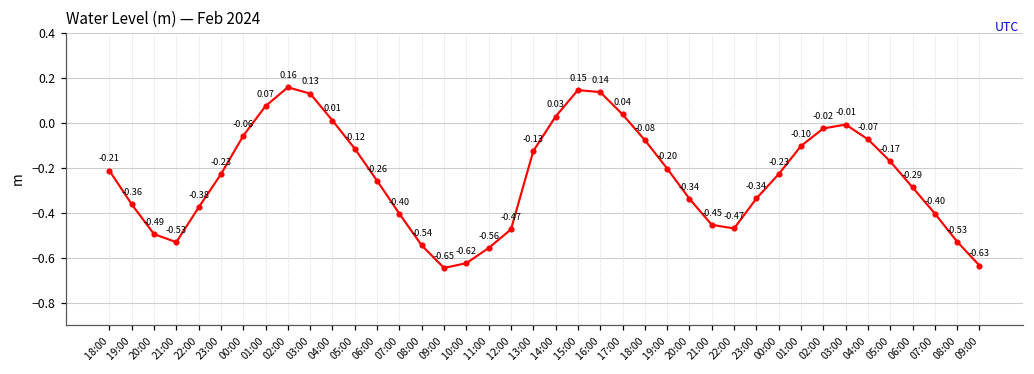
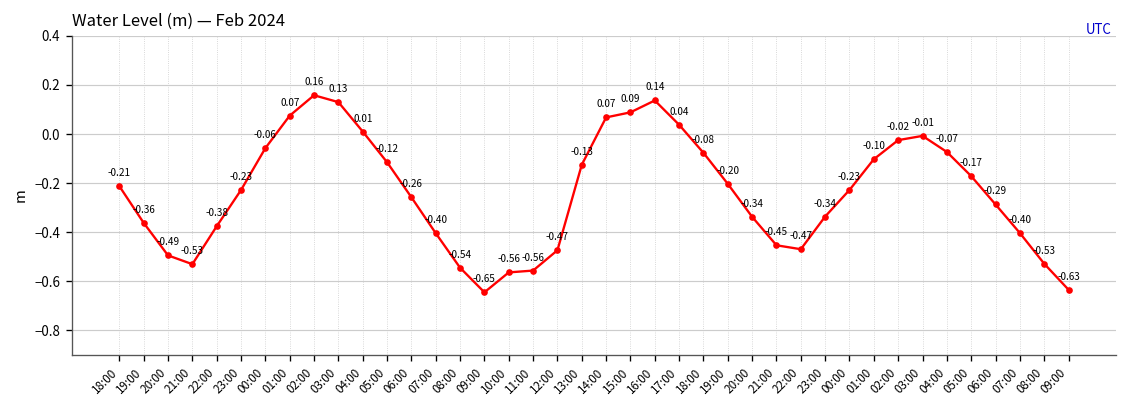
10:00: -0.62 -> -0.56
14:00: 0.03 -> 0.07
15:00: 0.15 -> 0.09
